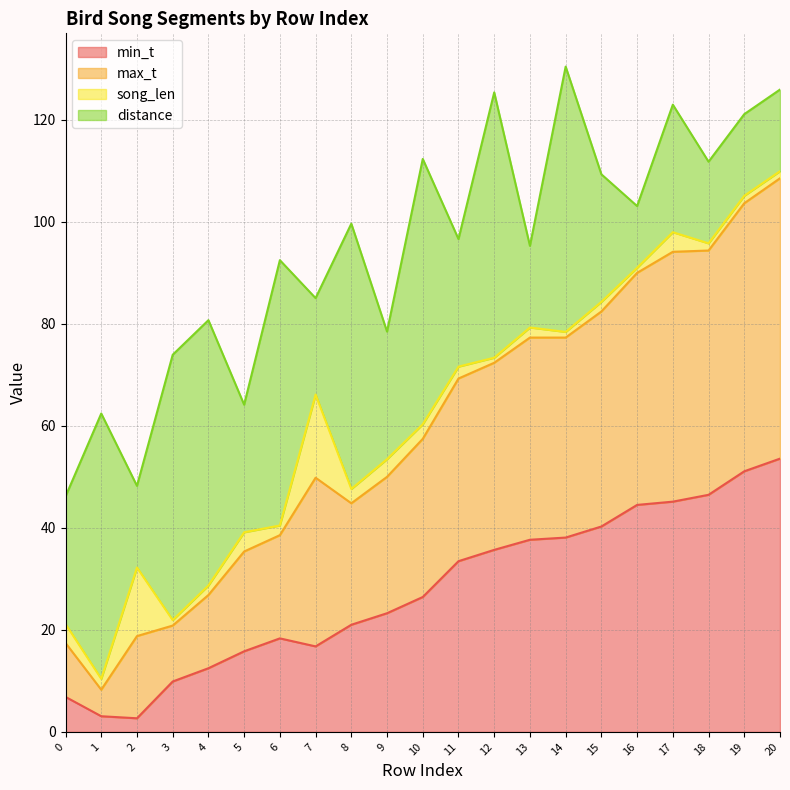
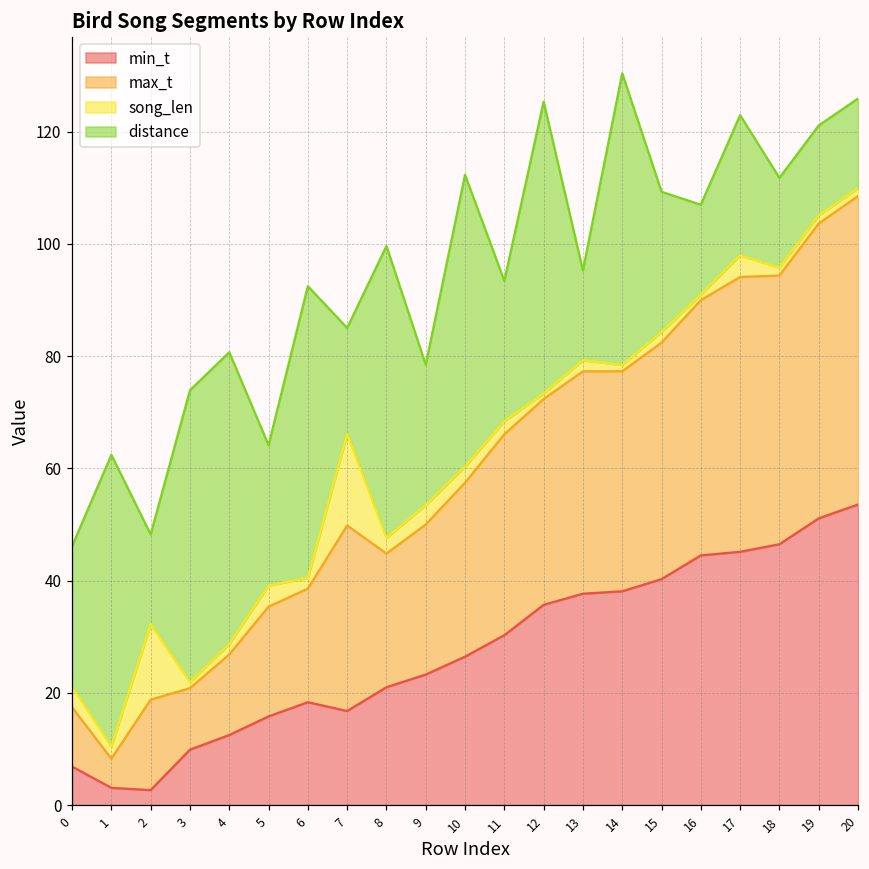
min_t, 11: 33 -> 30
distance, 16: 12 -> 16
